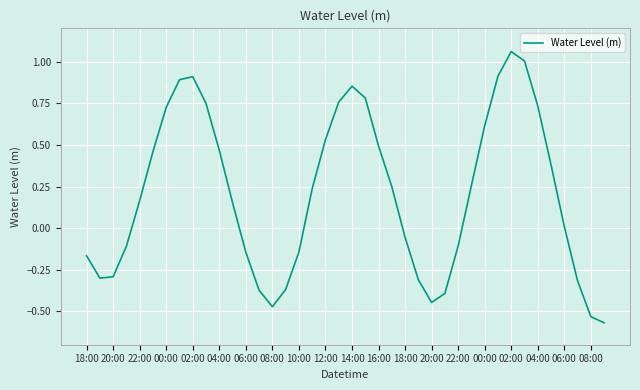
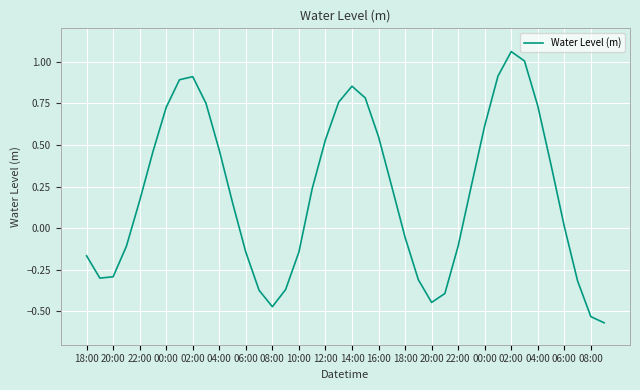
16:00: 0.49 -> 0.55
